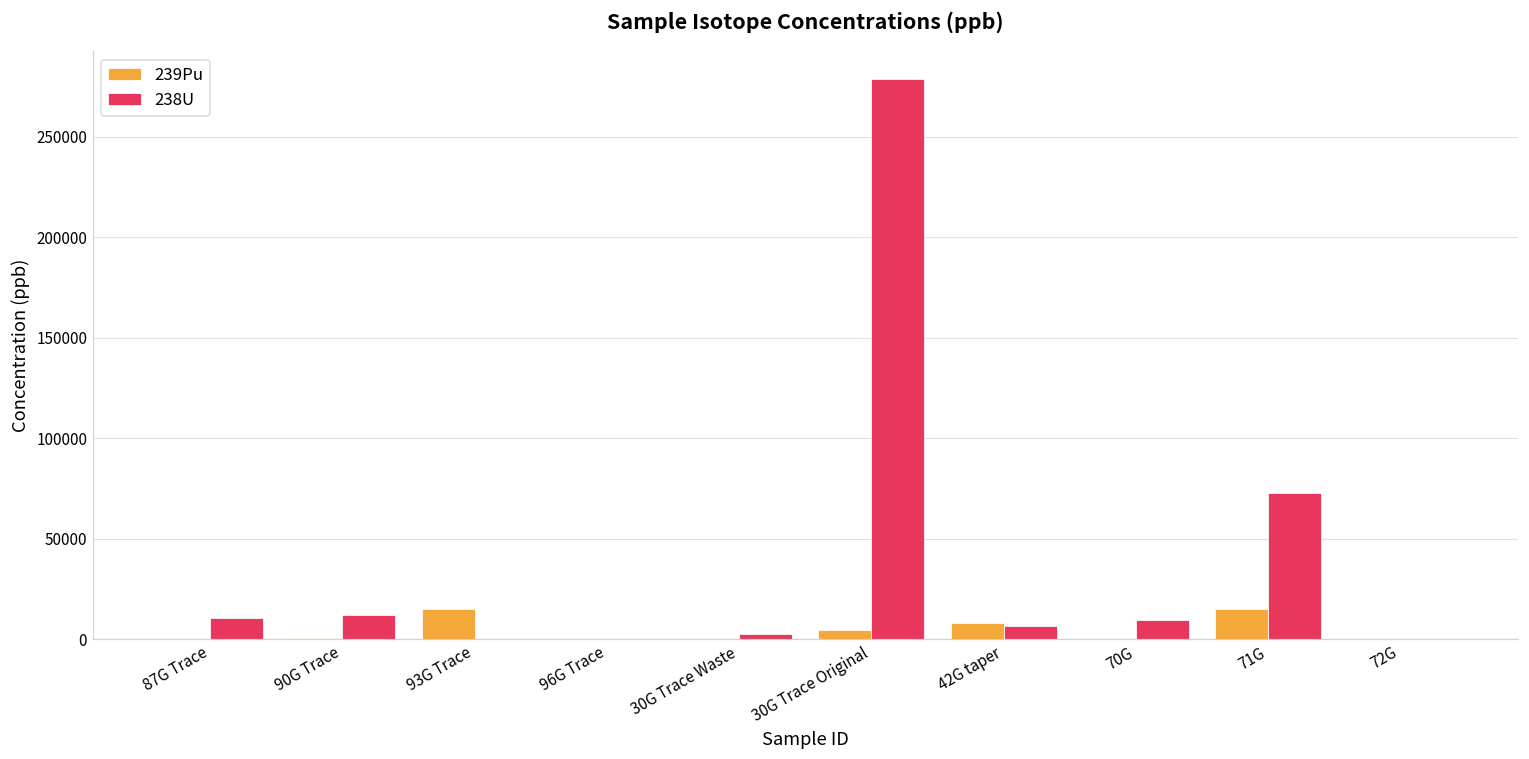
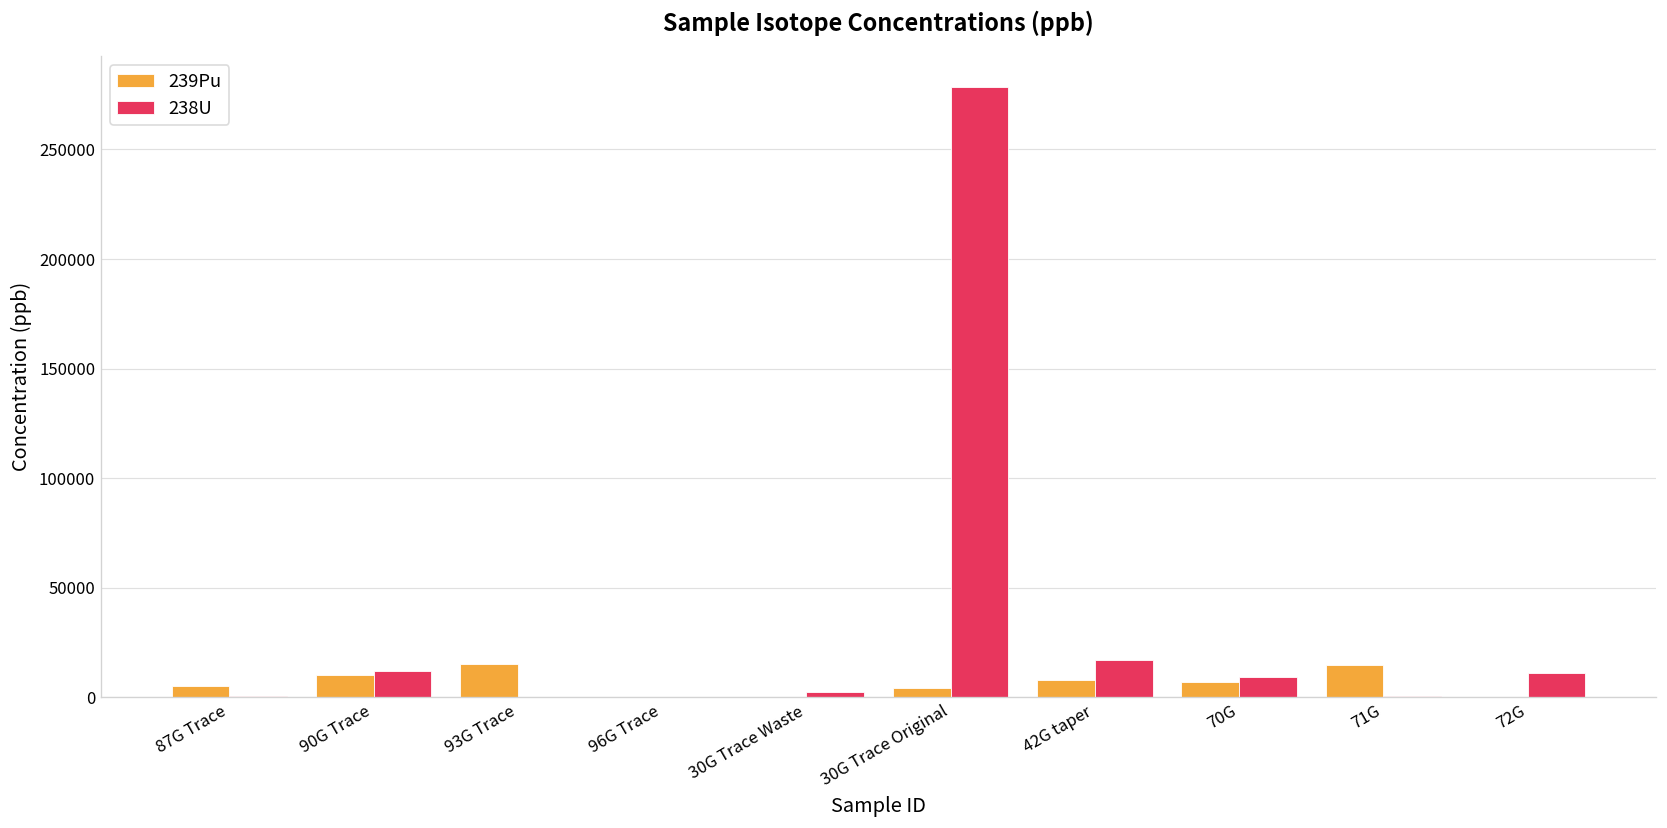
239Pu, 87G Trace: 0 -> 5000
238U, 87G Trace: 10000 -> 0
239Pu, 90G Trace: 0 -> 10000
238U, 42G taper: 6000 -> 17000
239Pu, 70G: 0 -> 7000
238U, 71G: 73000 -> 1000
238U, 72G: 0 -> 11000
